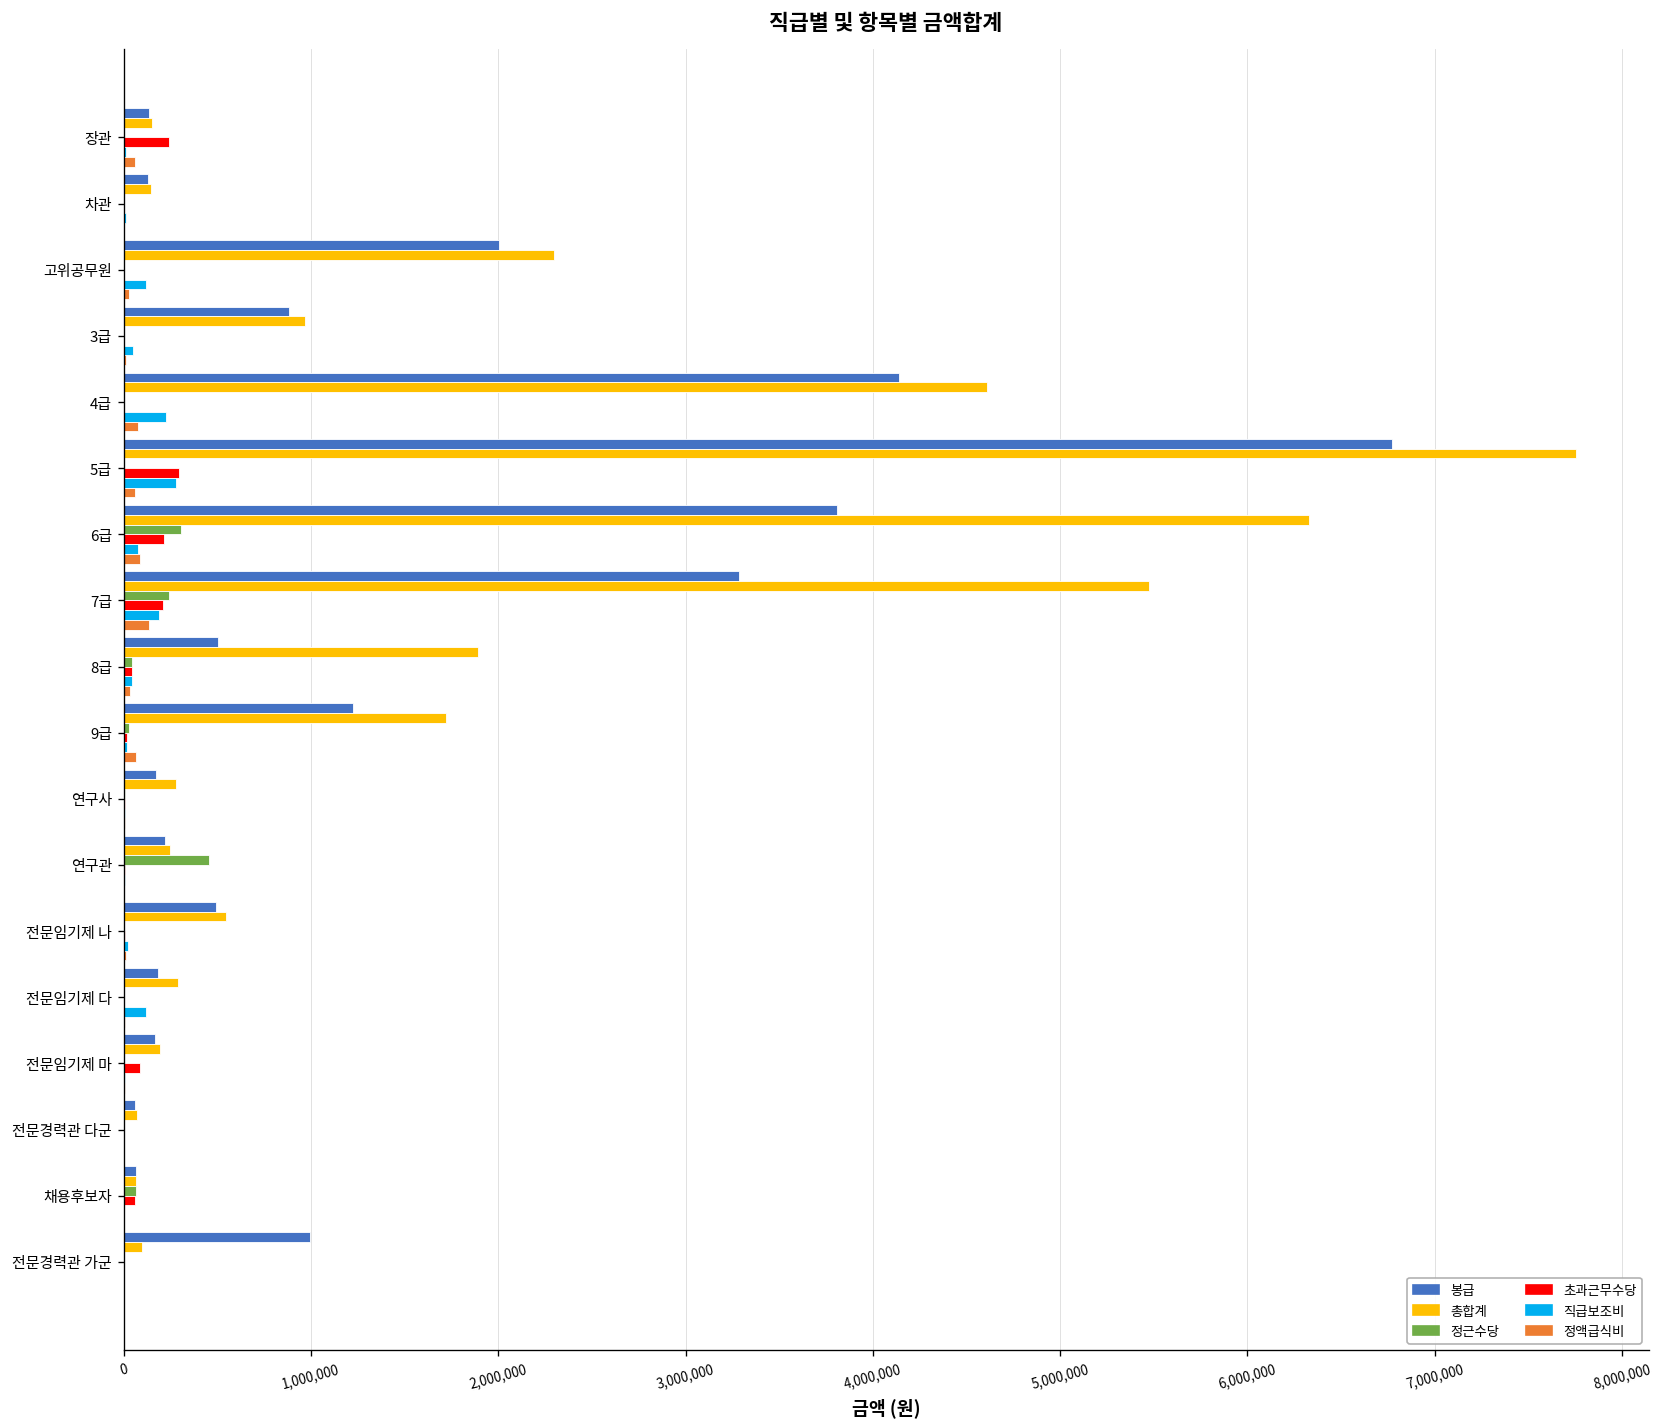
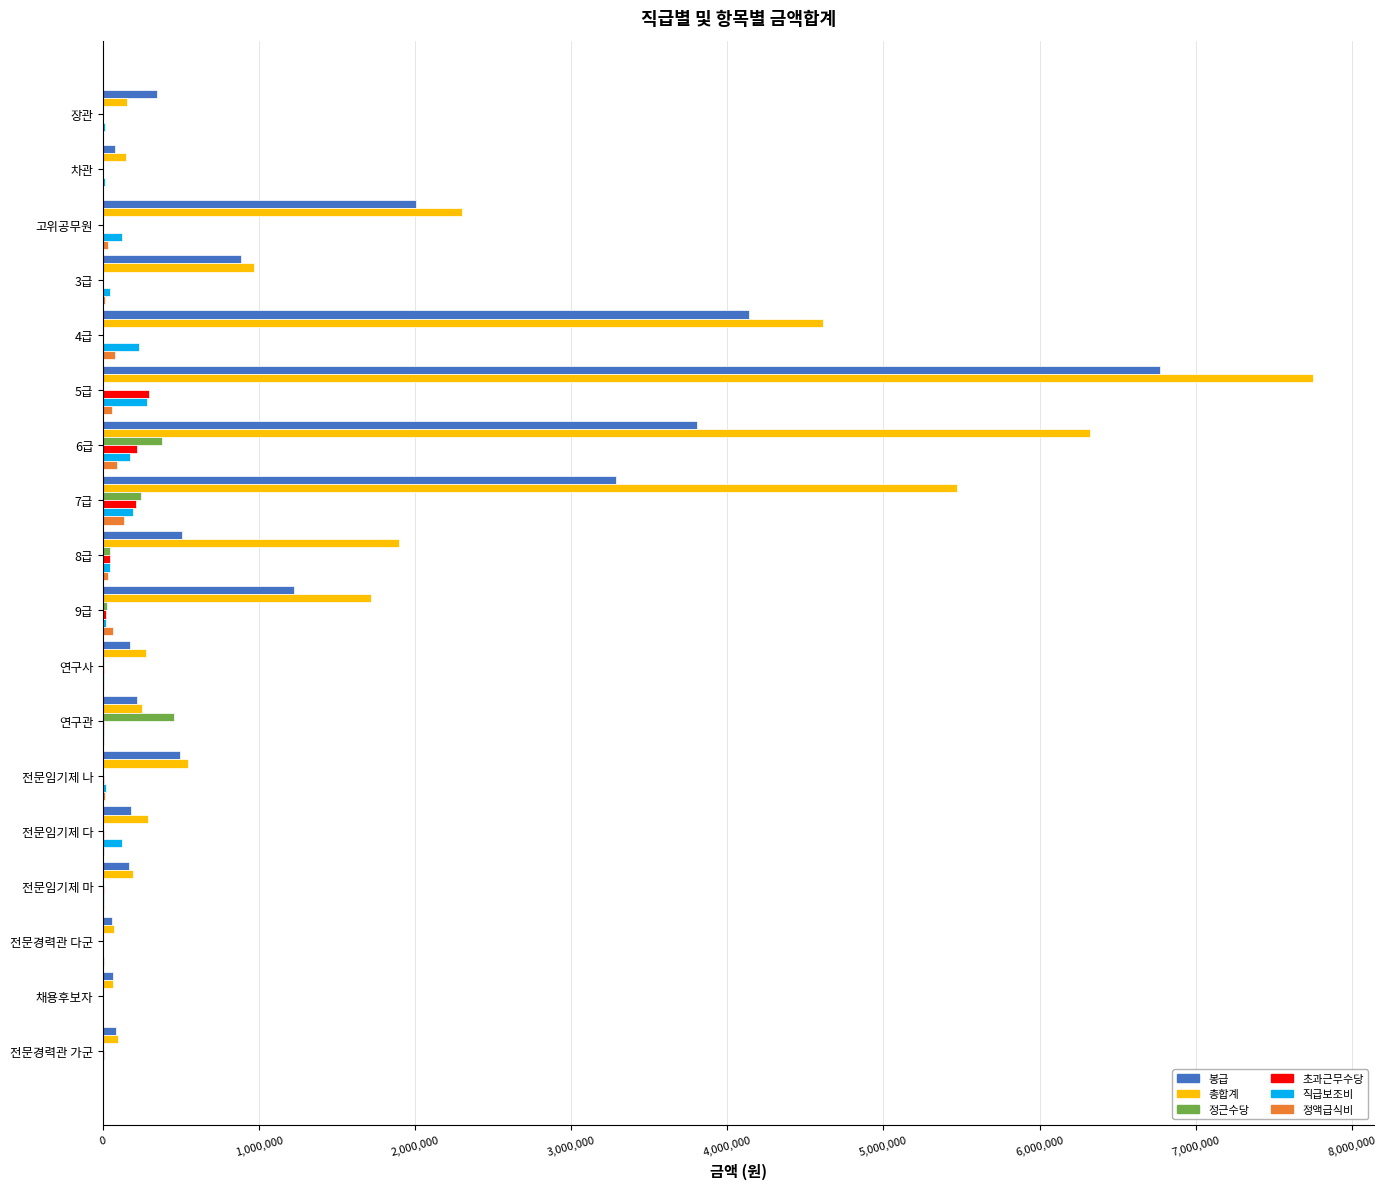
봉급, 장관: 140,000 -> 350,000
초과근무수당, 장관: 240,000 -> 0
정액급식비, 장관: 60,000 -> 0
봉급, 차관: 130,000 -> 80,000
정근수당, 6급: 310,000 -> 380,000
직급보조비, 6급: 80,000 -> 170,000
초과근무수당, 전문임기제 마: 90,000 -> 10,000
정근수당, 채용후보자: 70,000 -> 0
초과근무수당, 채용후보자: 60,000 -> 0
봉급, 전문경력관 가군: 1,000,000 -> 90,000
